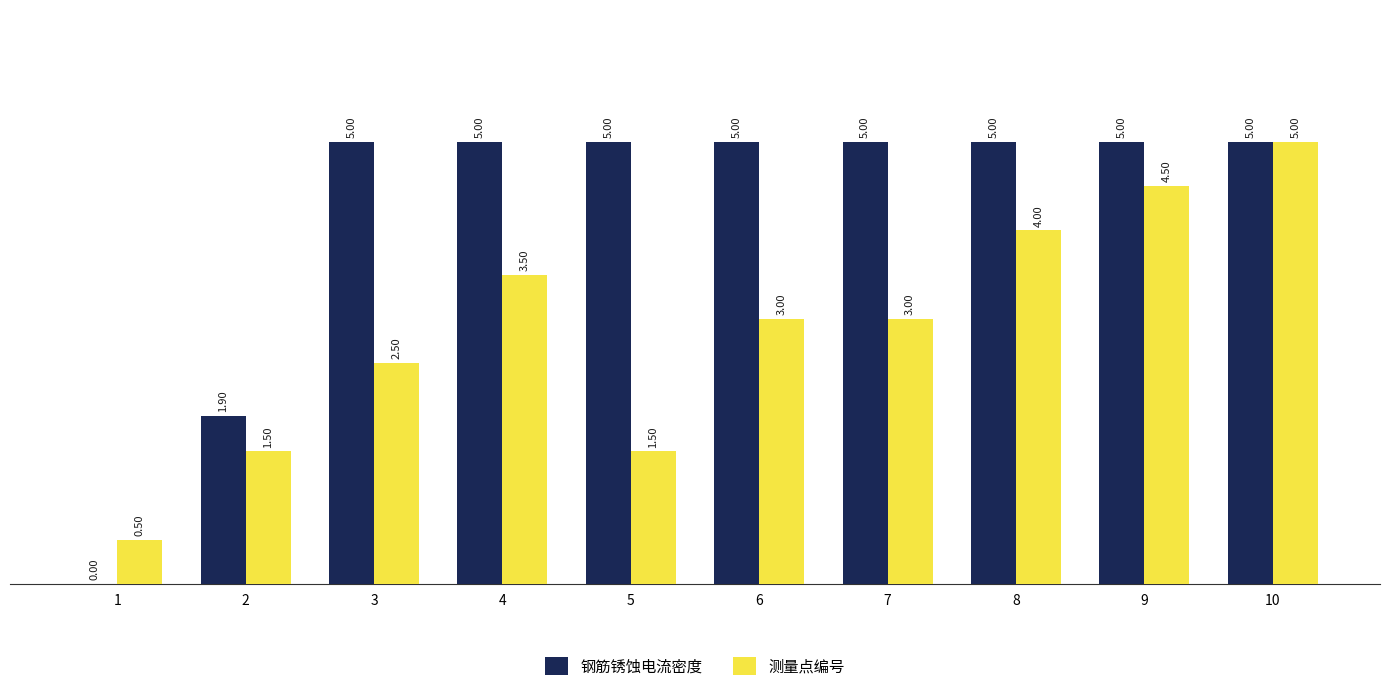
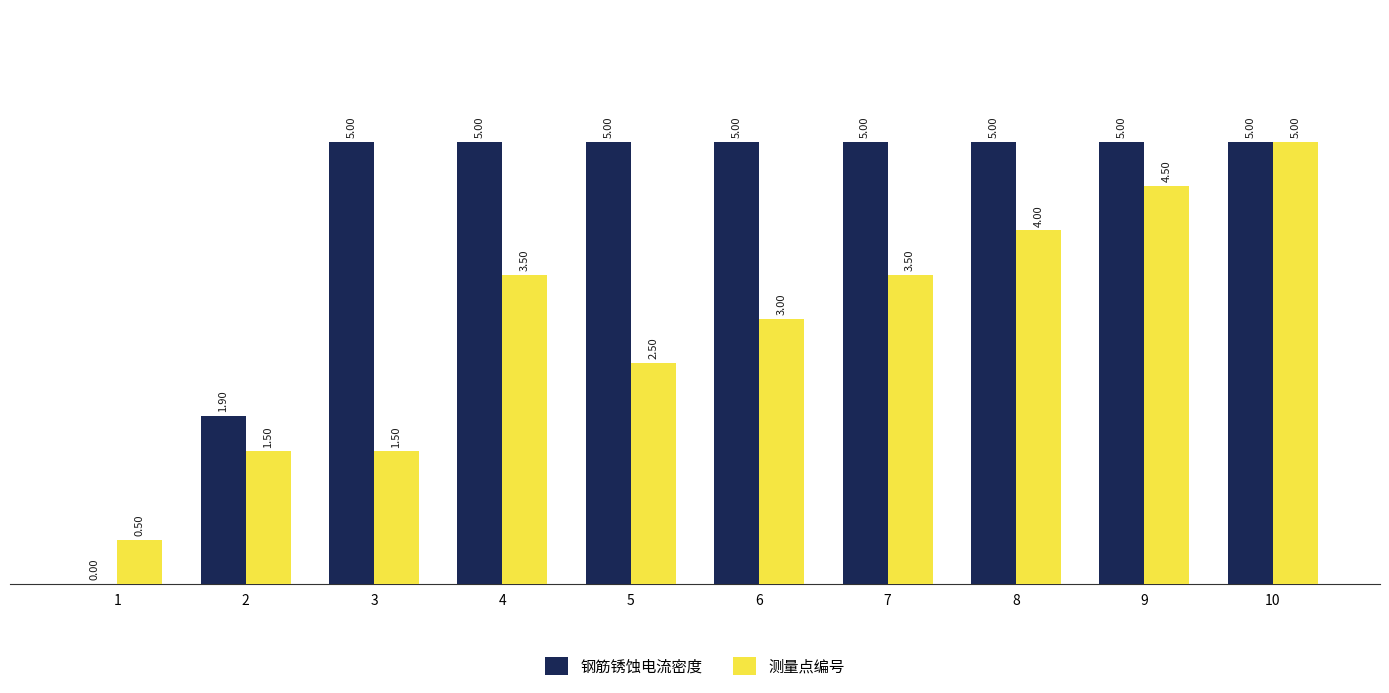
测量点编号, 3: 2.50 -> 1.50
测量点编号, 5: 1.50 -> 2.50
测量点编号, 7: 3.00 -> 3.50
